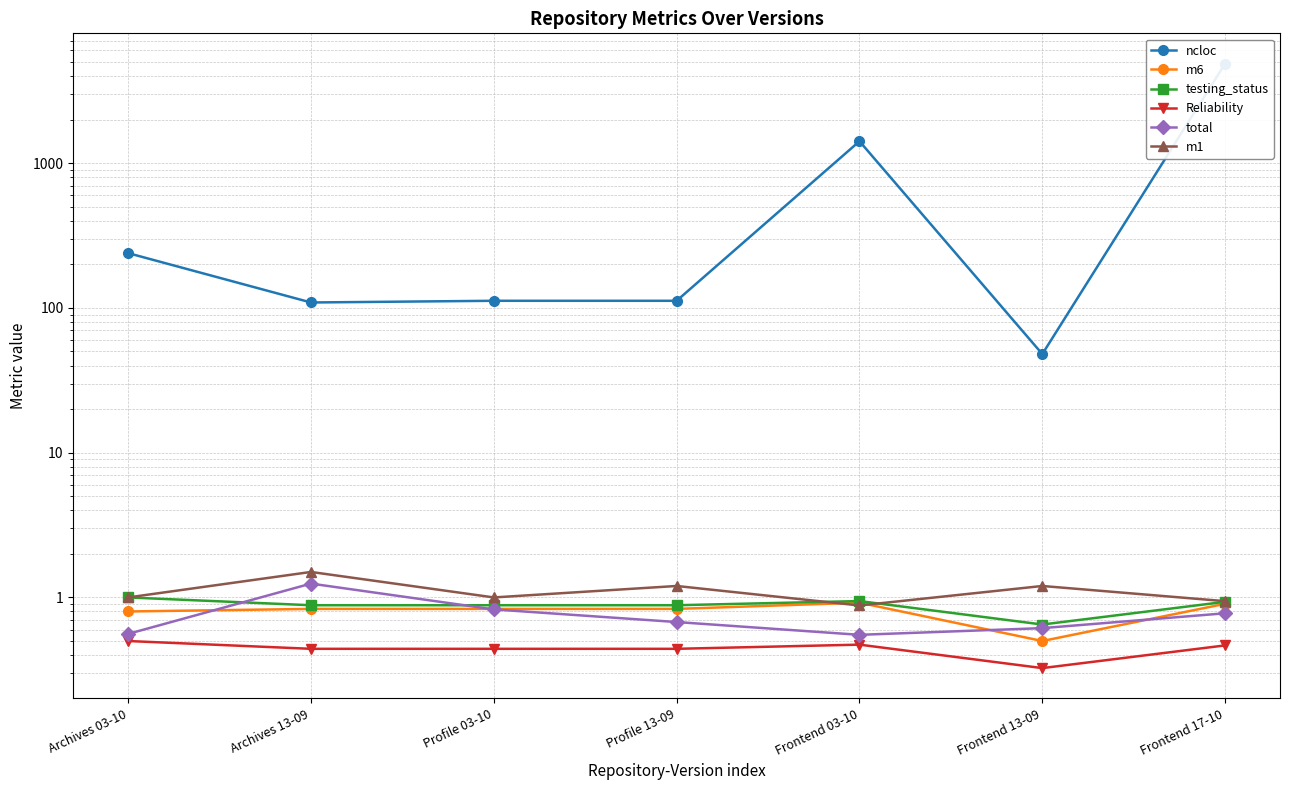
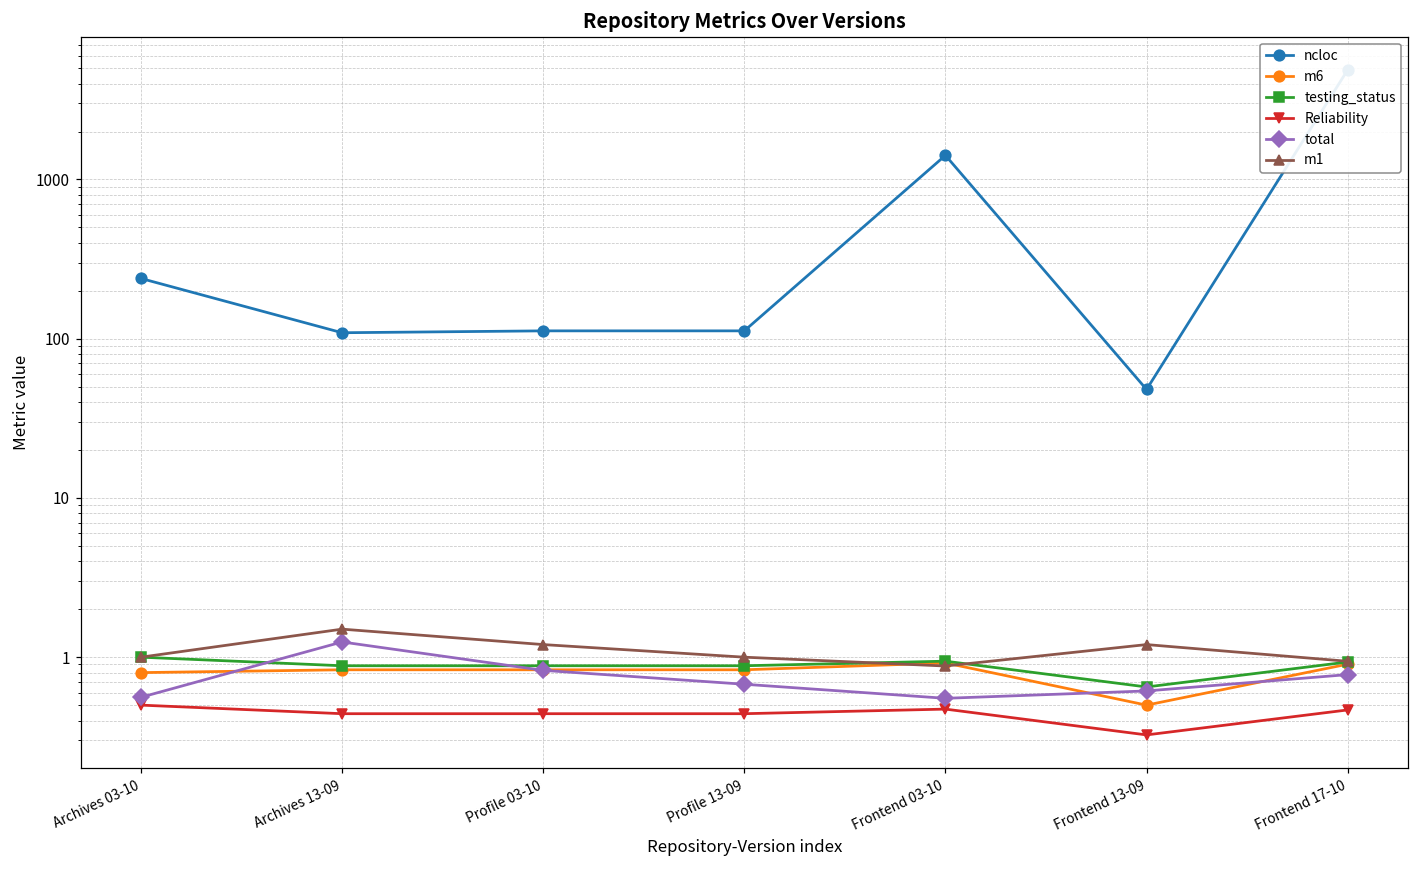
m1, Profile 03-10: 1.0 -> 1.2
m1, Profile 13-09: 1.2 -> 1.0
